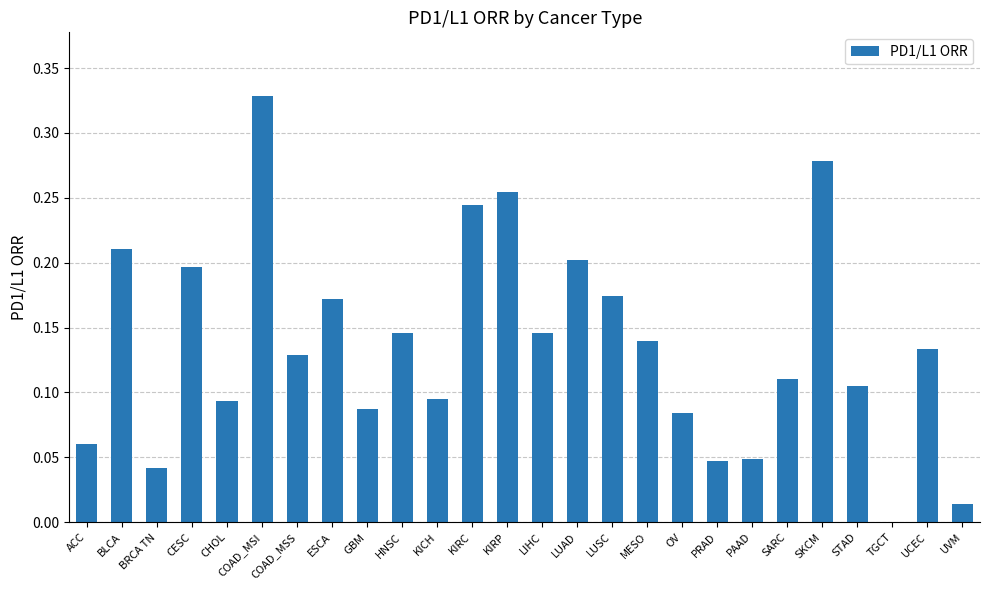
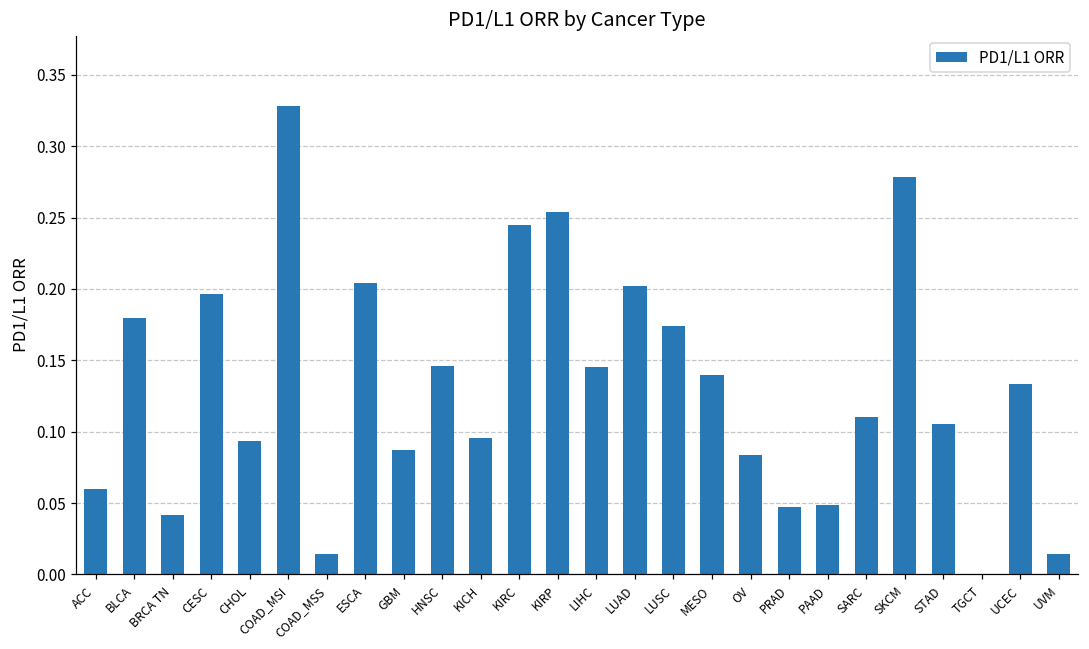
BLCA: 0.211 -> 0.180
COAD_MSS: 0.129 -> 0.014
ESCA: 0.172 -> 0.204
